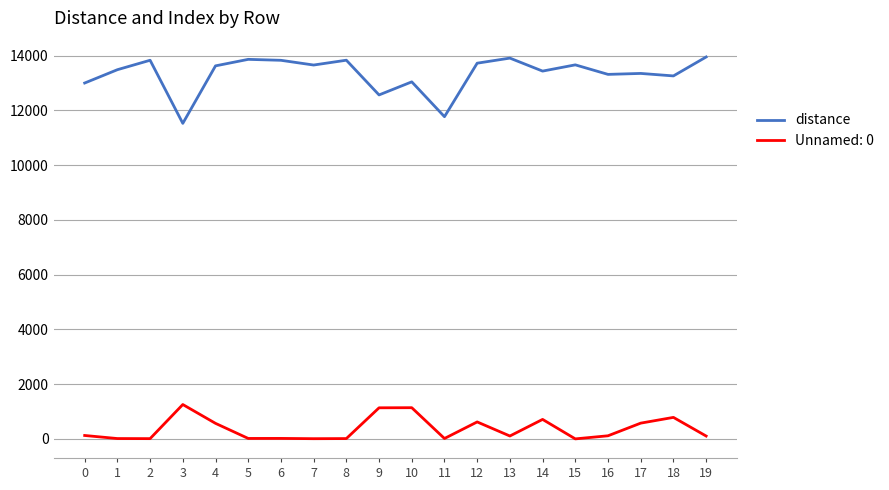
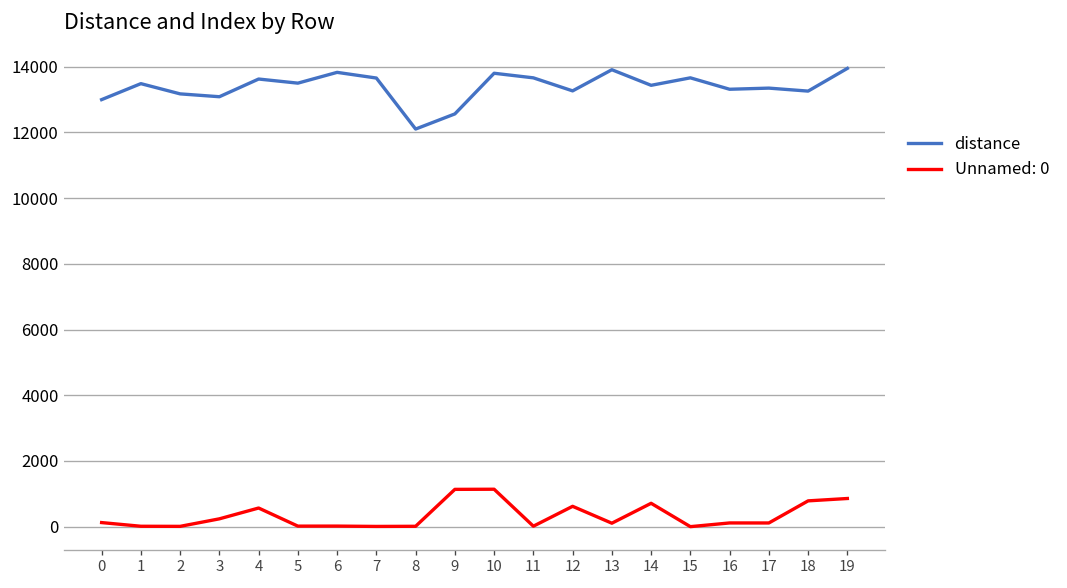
distance, 2: 13800 -> 13200
distance, 3: 11500 -> 13100
Unnamed: 0, 3: 1300 -> 200
distance, 5: 13900 -> 13500
distance, 8: 13800 -> 12100
distance, 10: 13000 -> 13800
distance, 11: 11800 -> 13700
distance, 12: 13700 -> 13300
Unnamed: 0, 17: 600 -> 100
Unnamed: 0, 19: 100 -> 900
